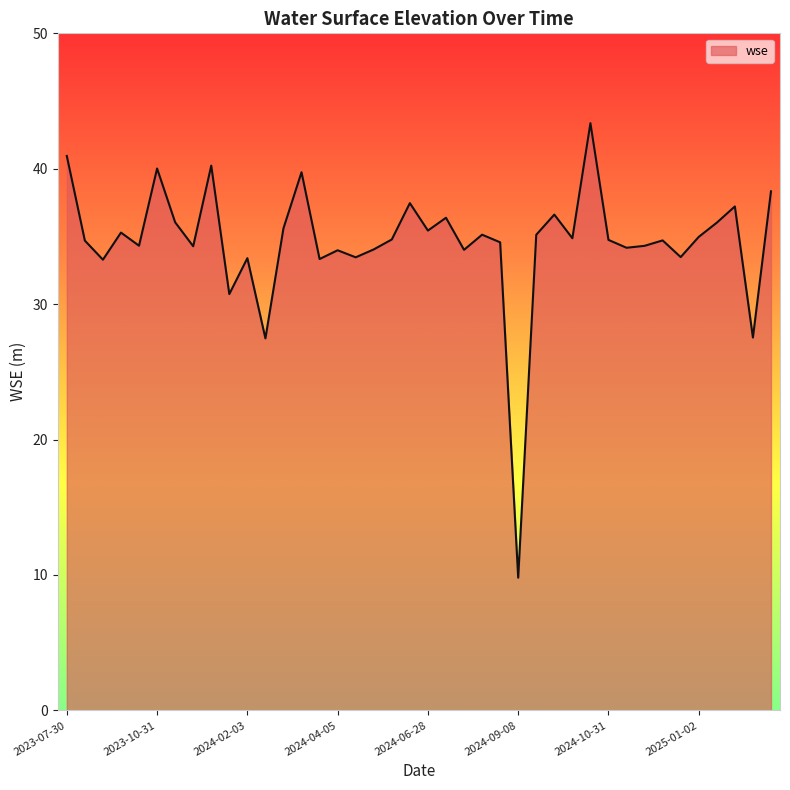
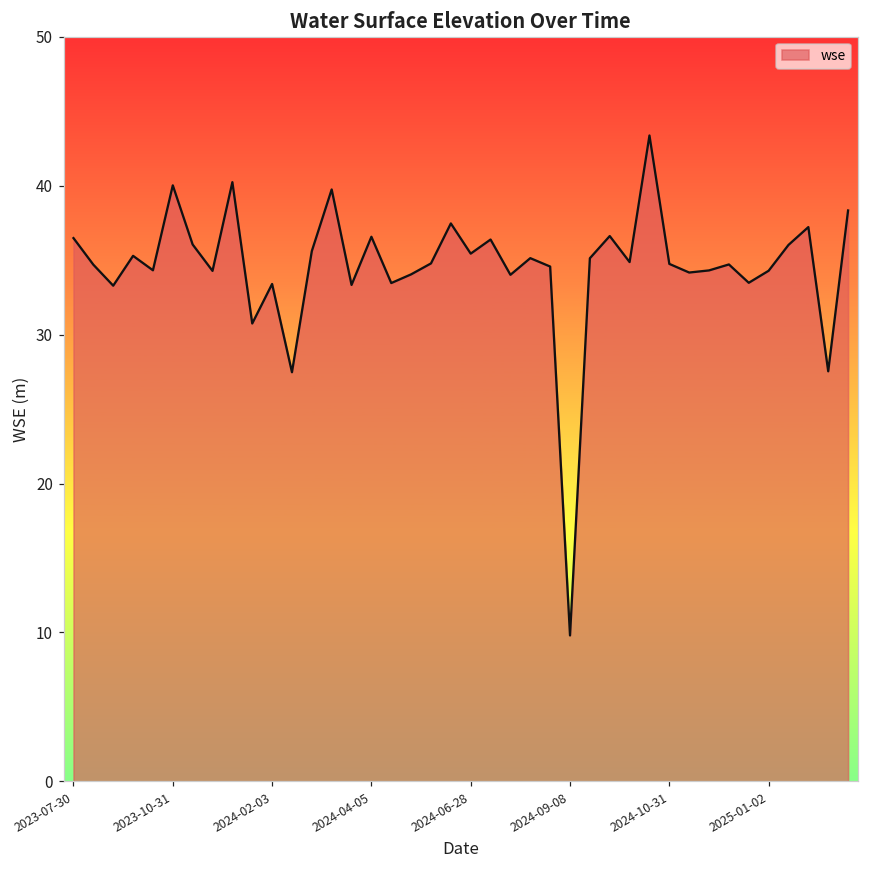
2023-07-30: 40.9 -> 36.5
2024-04-05: 34.0 -> 36.6
2025-01-02: 35.0 -> 34.3
